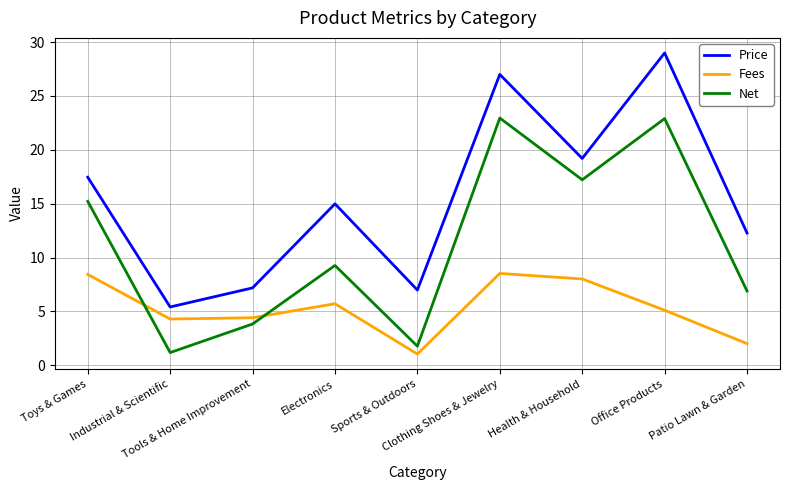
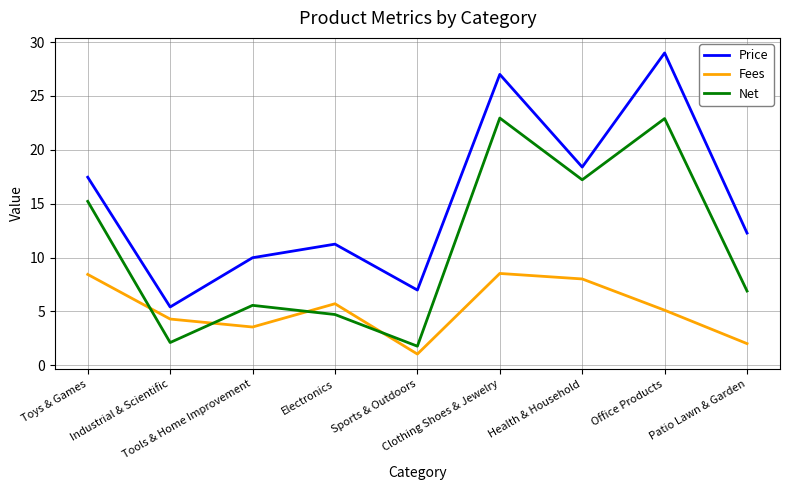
Net, Industrial & Scientific: 1.2 -> 2.1
Price, Tools & Home Improvement: 7.2 -> 10.0
Fees, Tools & Home Improvement: 4.4 -> 3.6
Net, Tools & Home Improvement: 3.8 -> 5.6
Price, Electronics: 15.0 -> 11.3
Net, Electronics: 9.3 -> 4.7
Price, Health & Household: 19.2 -> 18.4
